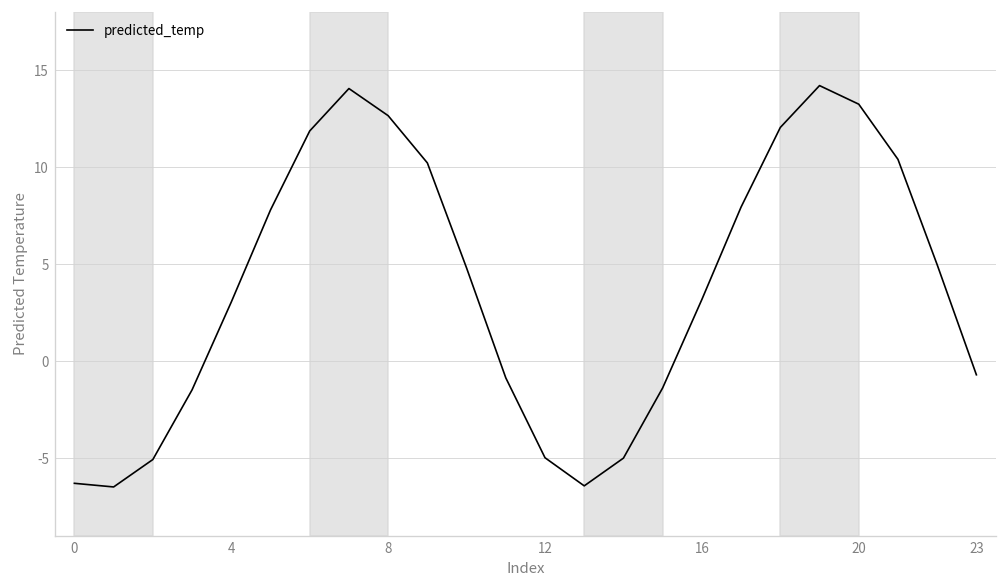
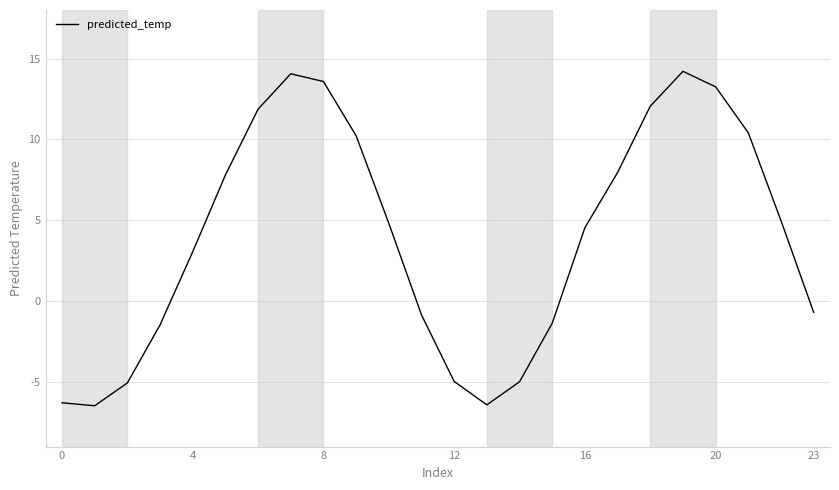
8: 12.7 -> 13.6
16: 3.2 -> 4.5
